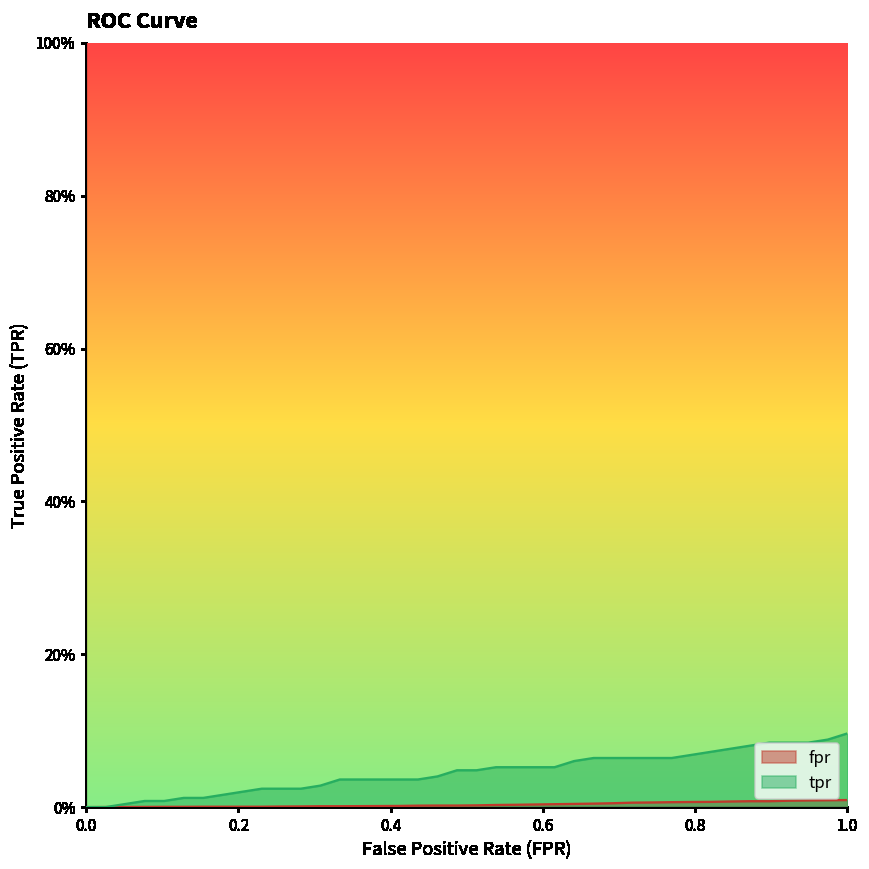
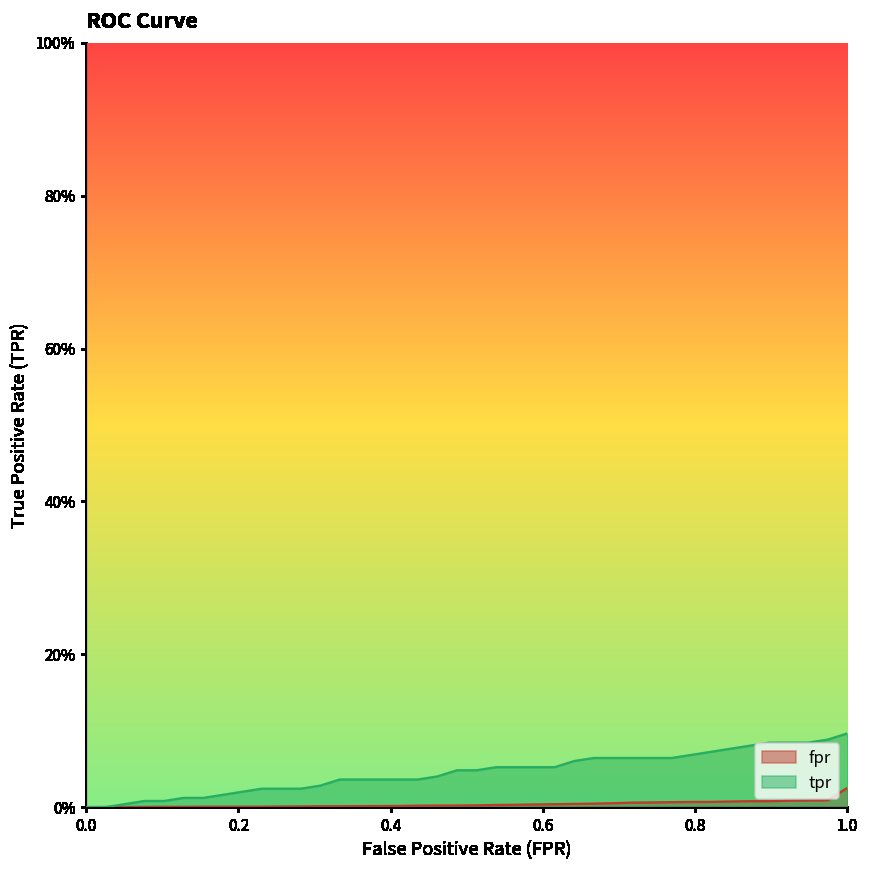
fpr, 1.0: 1% -> 3%
